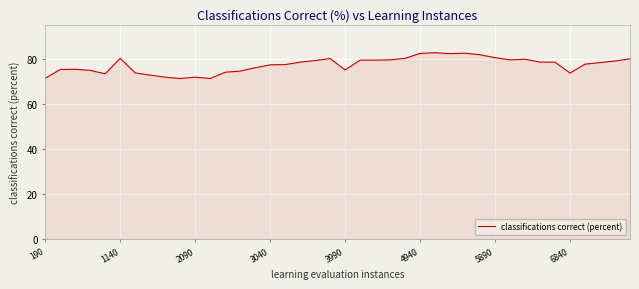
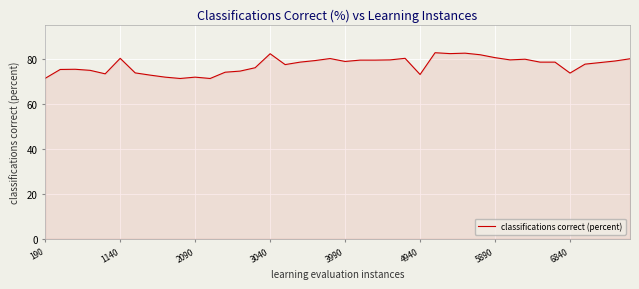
3040: 78 -> 83
3990: 75 -> 79
4940: 83 -> 73
